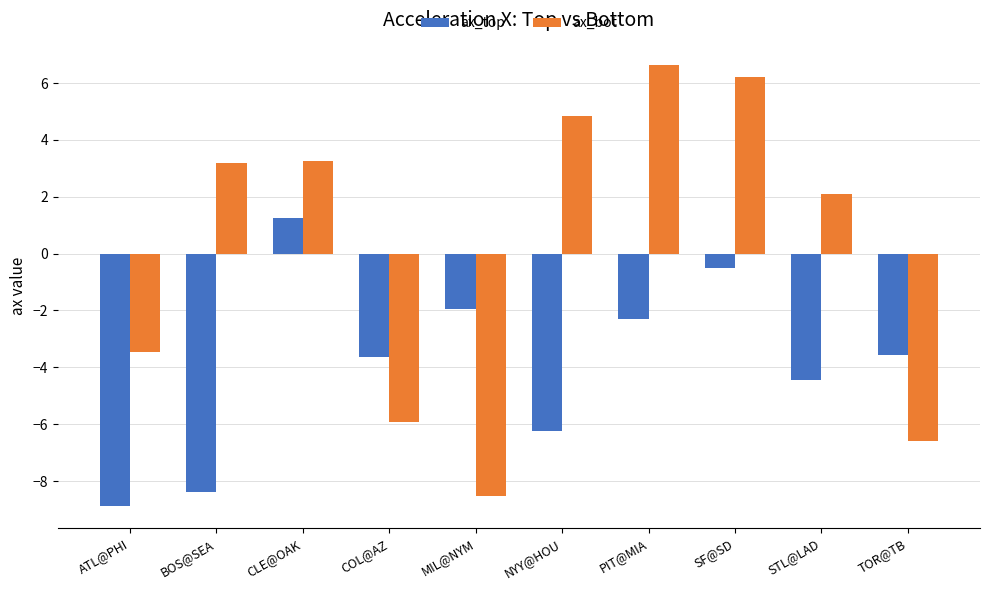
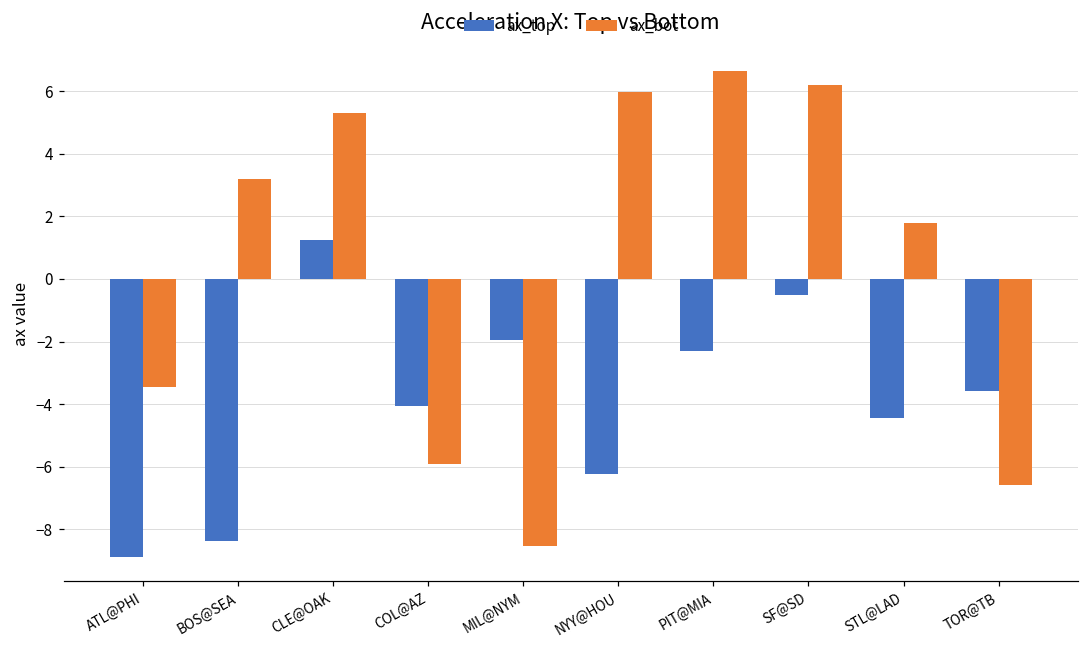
ax_bot, CLE@OAK: 3.2 -> 5.3
ax_top, COL@AZ: -3.6 -> -4.1
ax_bot, NYY@HOU: 4.8 -> 6.0
ax_bot, STL@LAD: 2.1 -> 1.8
